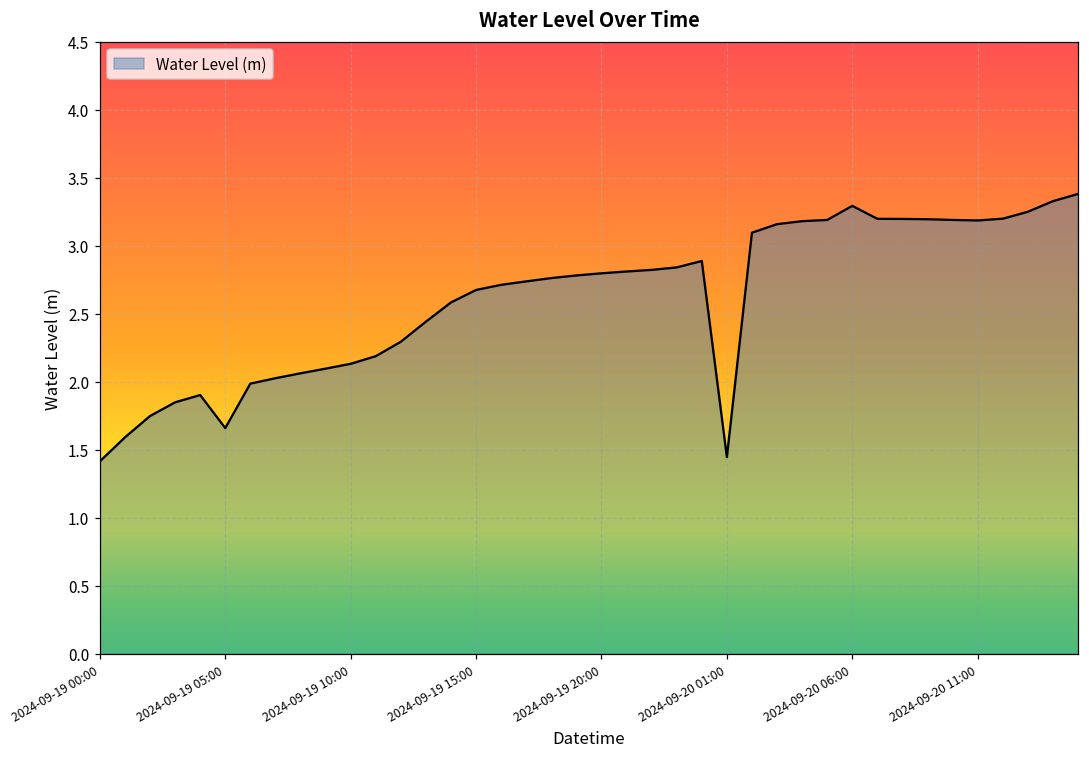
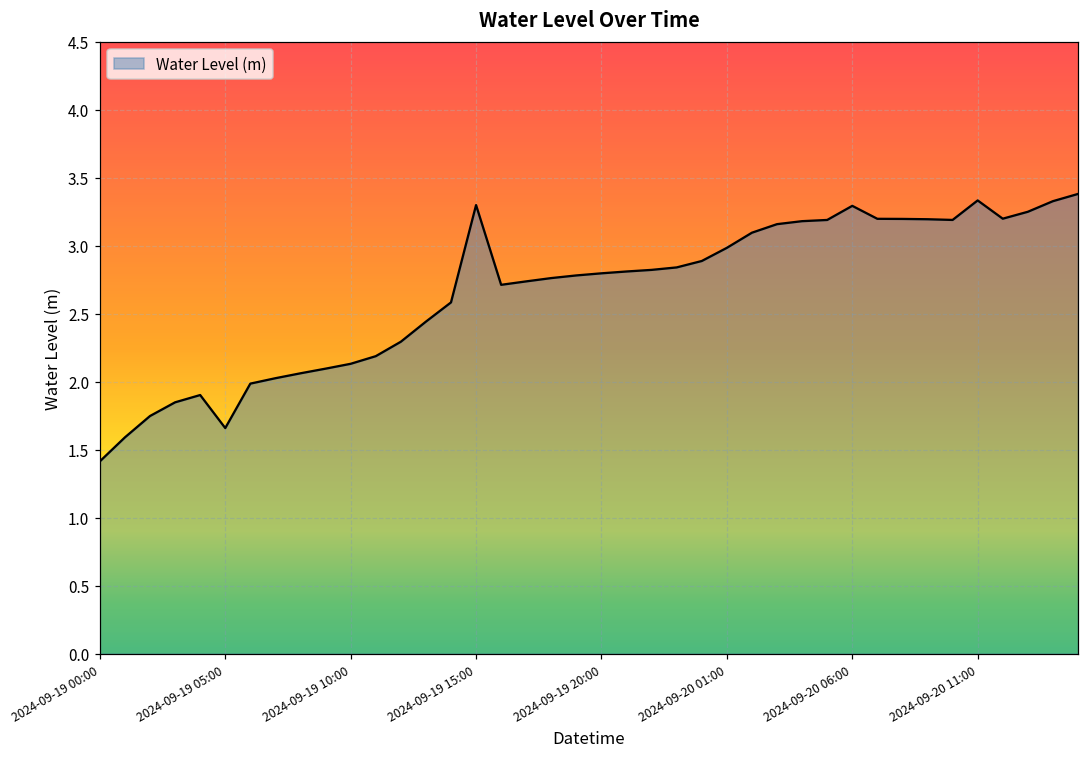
2024-09-19 15:00: 2.68 -> 3.30
2024-09-20 01:00: 1.45 -> 2.98
2024-09-20 11:00: 3.19 -> 3.33
